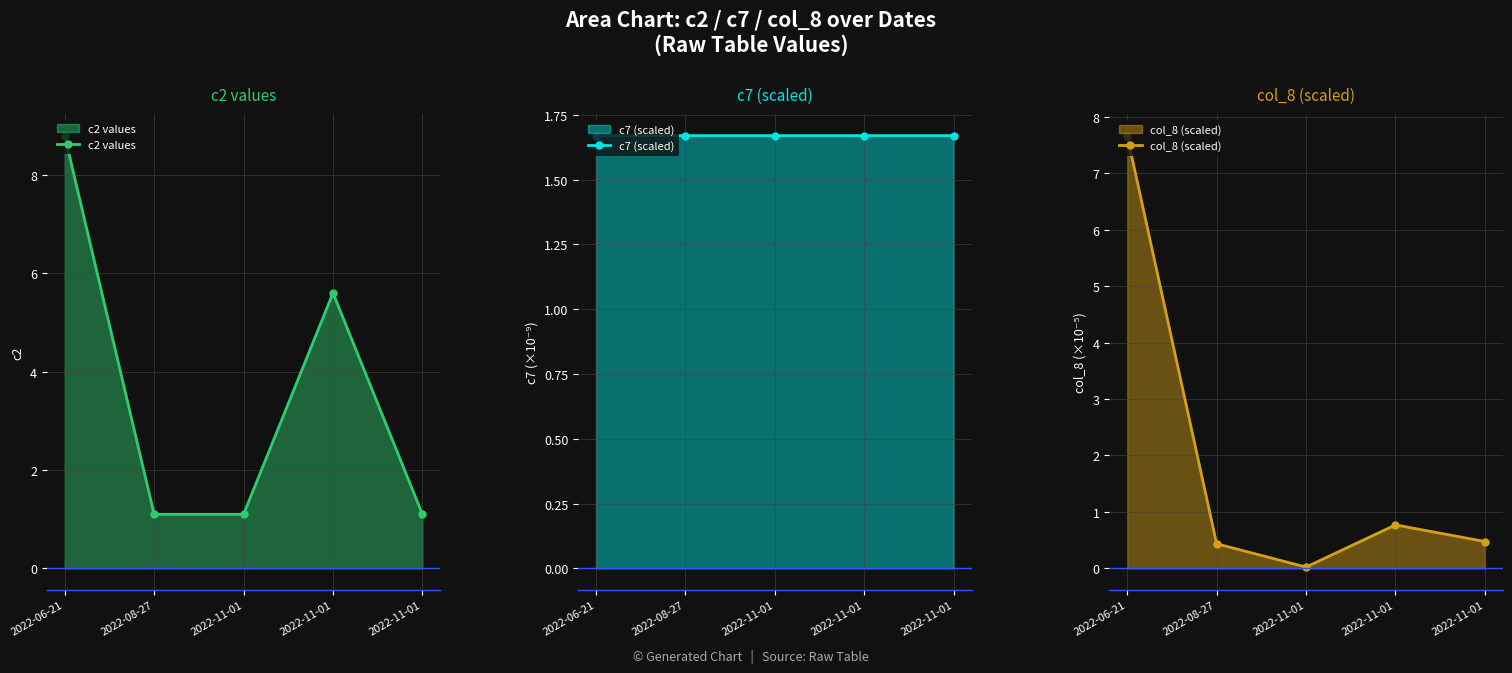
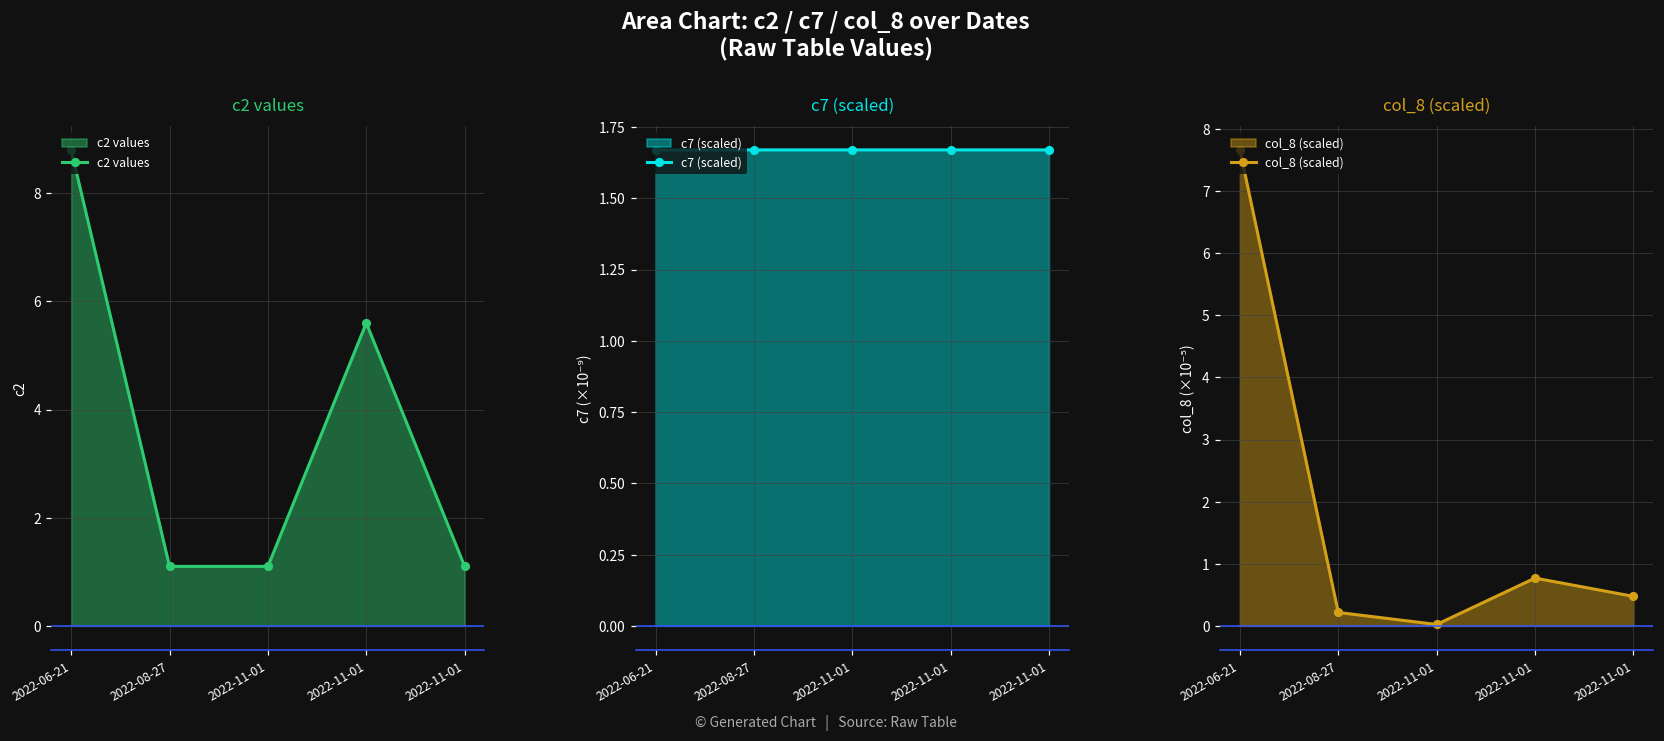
col_8 (scaled), 2022-08-27: 0.4 -> 0.2
